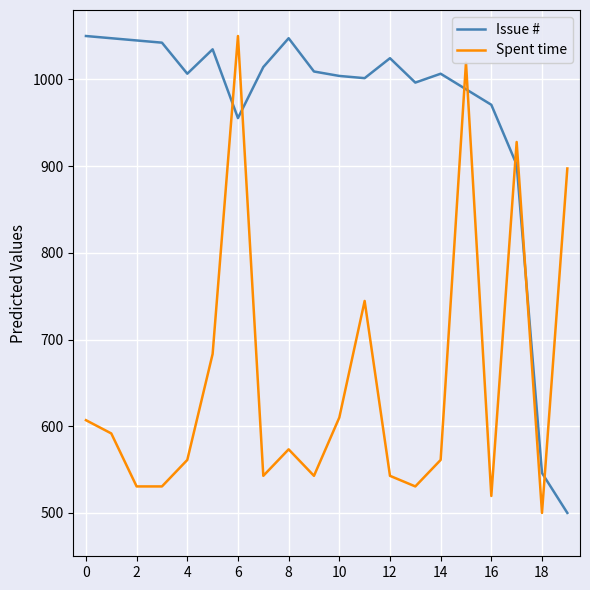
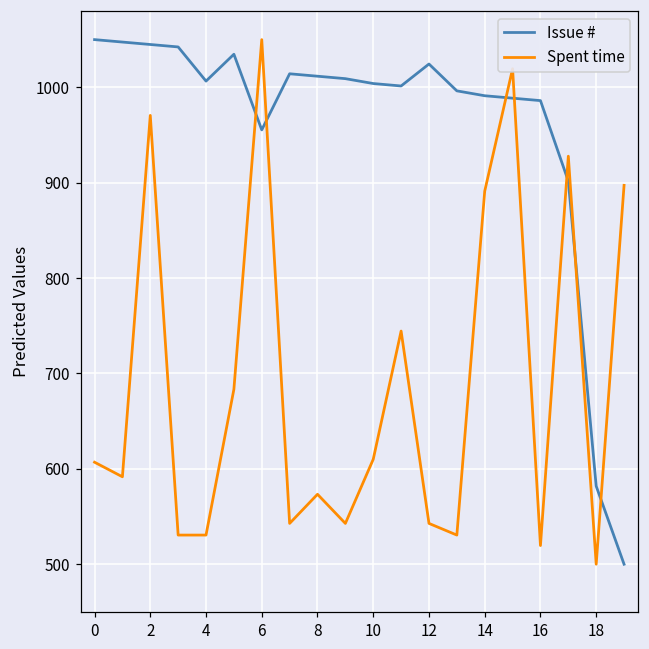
Spent time, 2: 530 -> 970
Spent time, 4: 560 -> 530
Issue #, 8: 1050 -> 1010
Issue #, 14: 1010 -> 990
Spent time, 14: 560 -> 890
Issue #, 16: 970 -> 990
Issue #, 18: 550 -> 580
